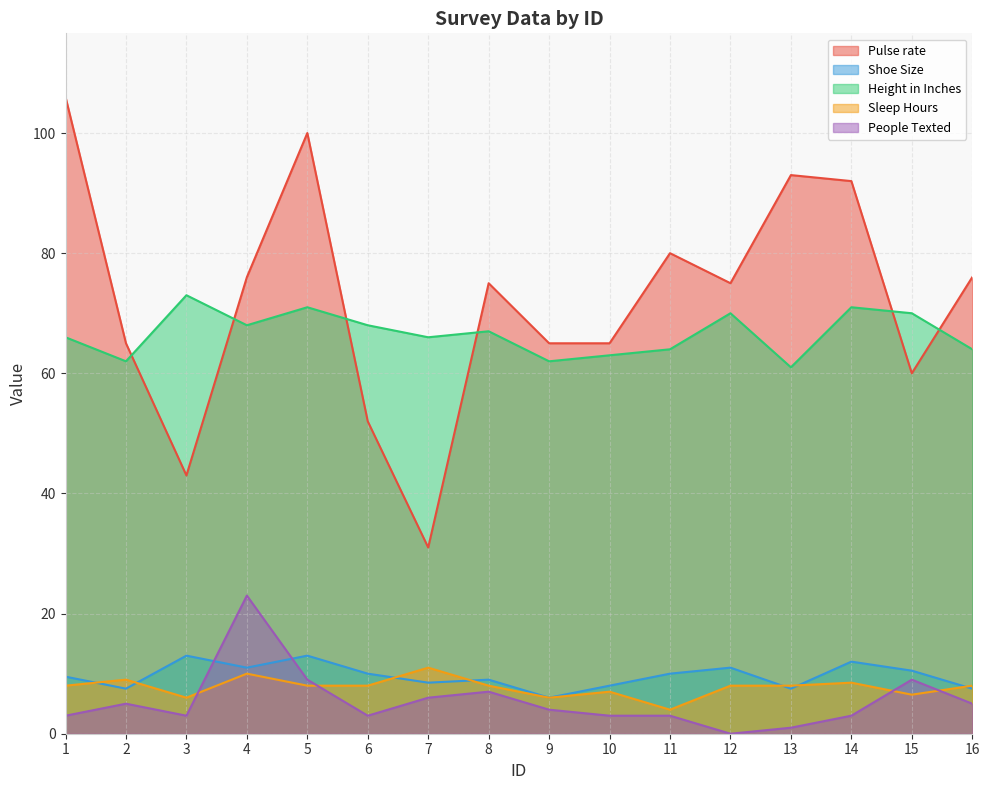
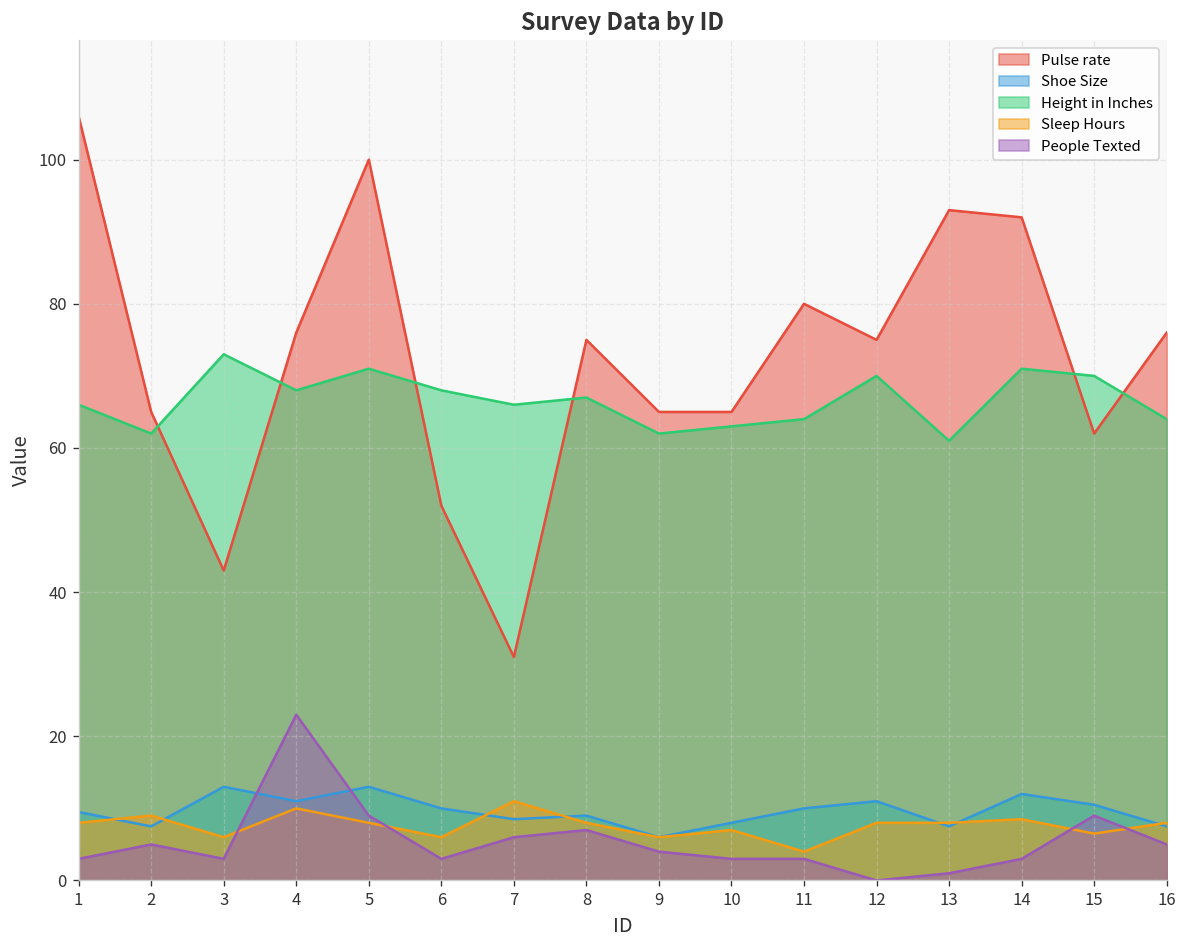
Sleep Hours, 6: 8 -> 6
Pulse rate, 15: 60 -> 62
